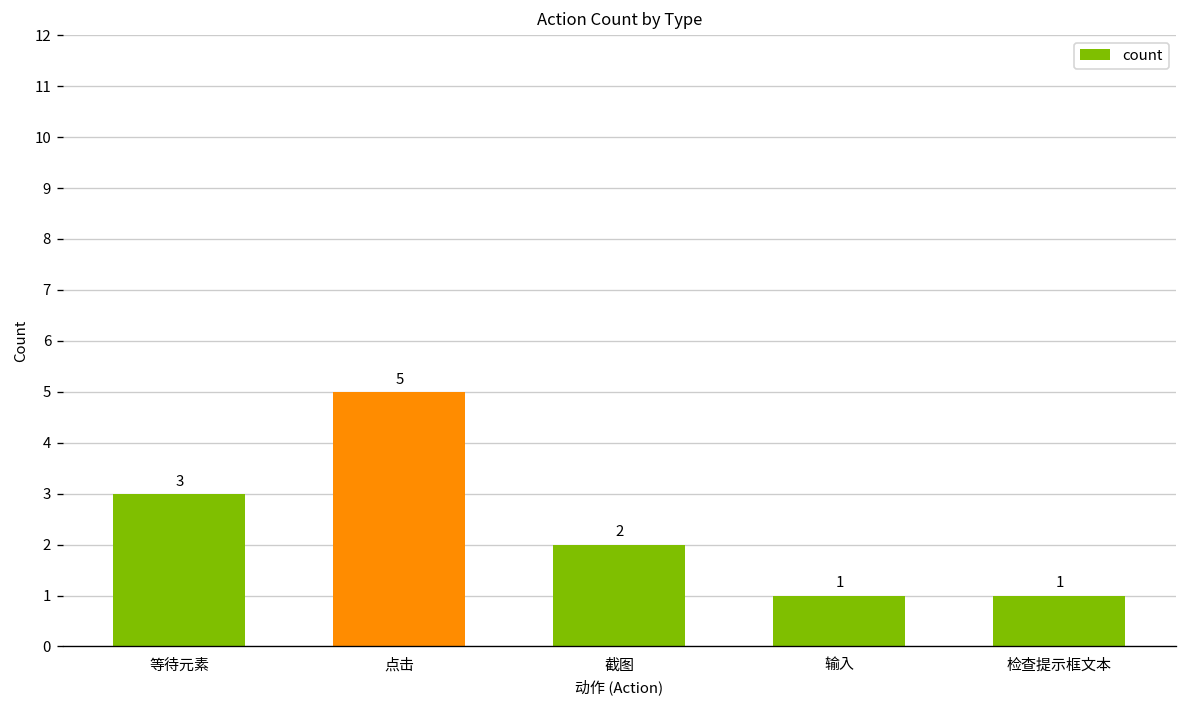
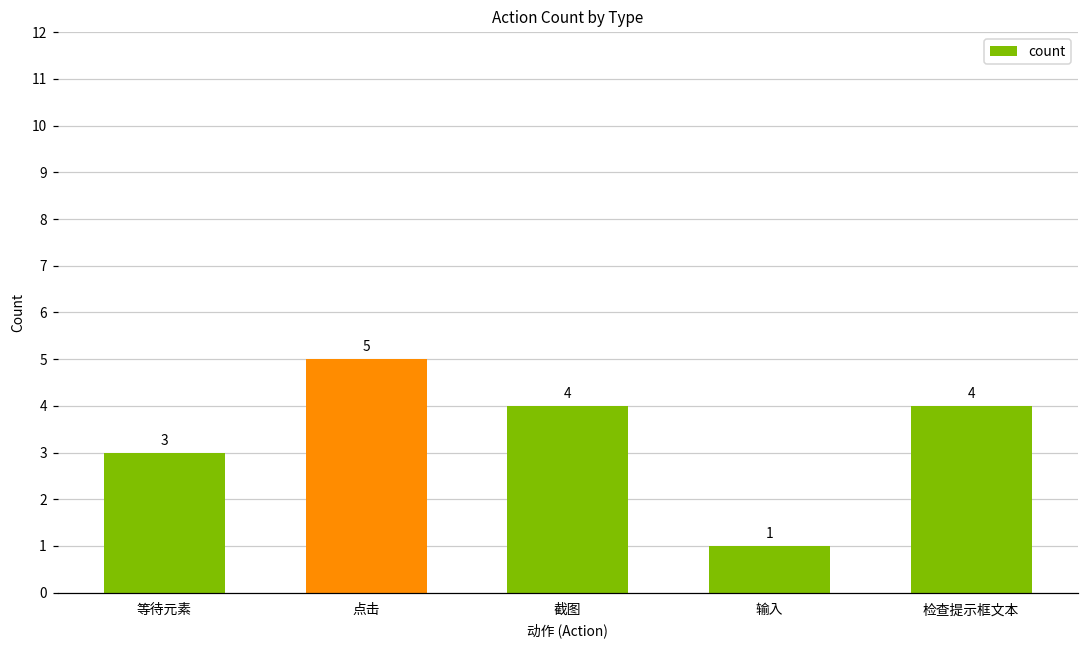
截图: 2 -> 4
检查提示框文本: 1 -> 4
